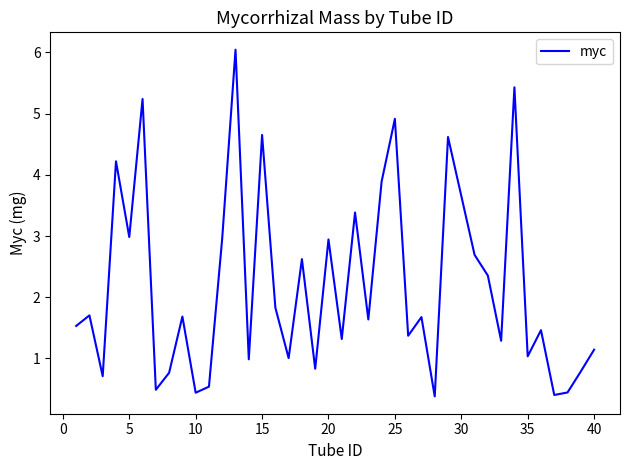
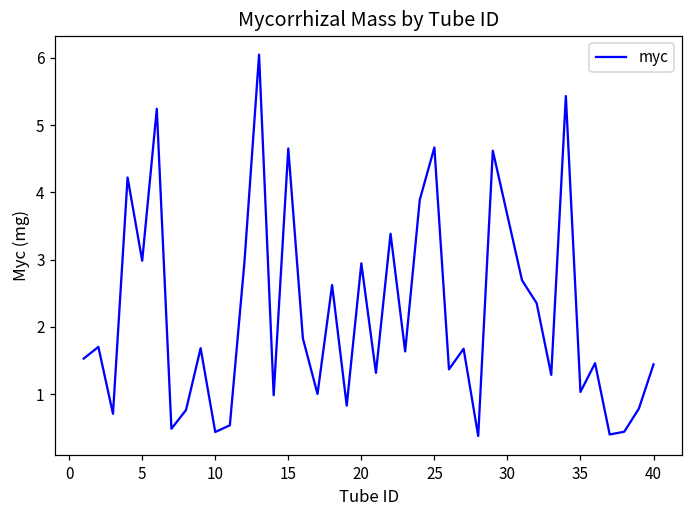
25: 4.9 -> 4.7
40: 1.1 -> 1.4
